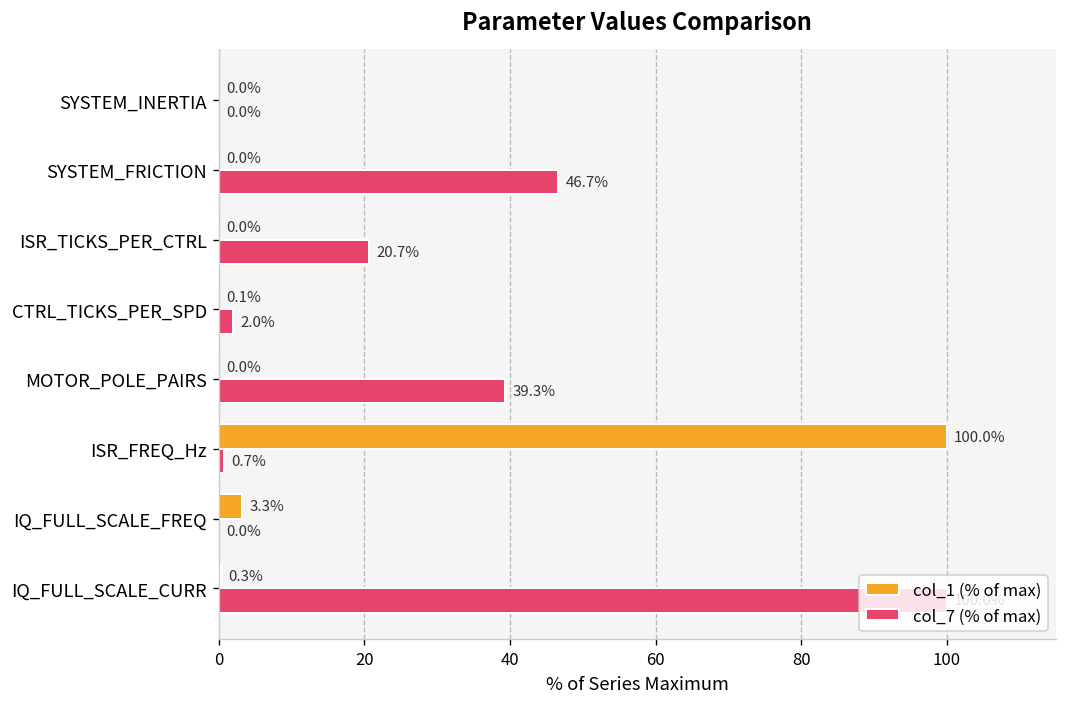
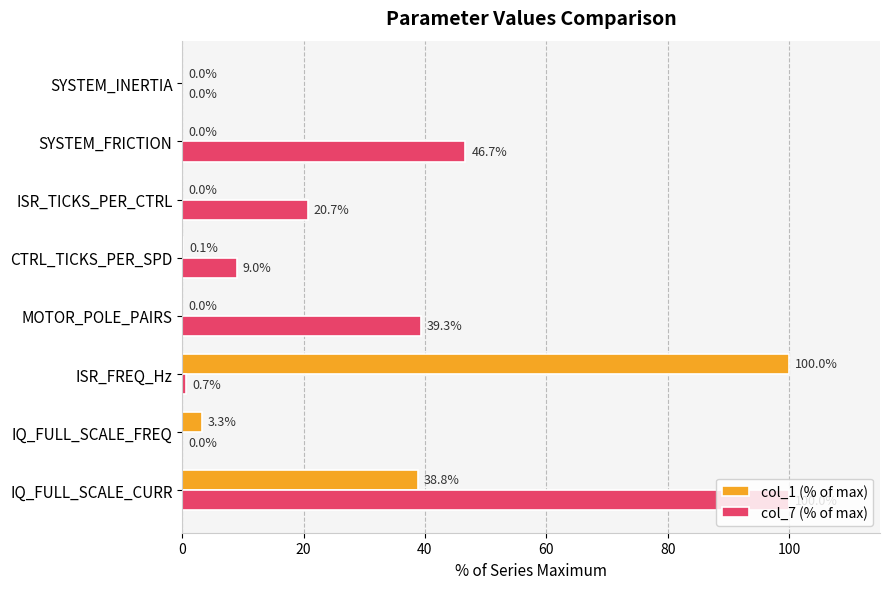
col_7 (% of max), CTRL_TICKS_PER_SPD: 2.0% -> 9.0%
col_1 (% of max), IQ_FULL_SCALE_CURR: 0.3% -> 38.8%
